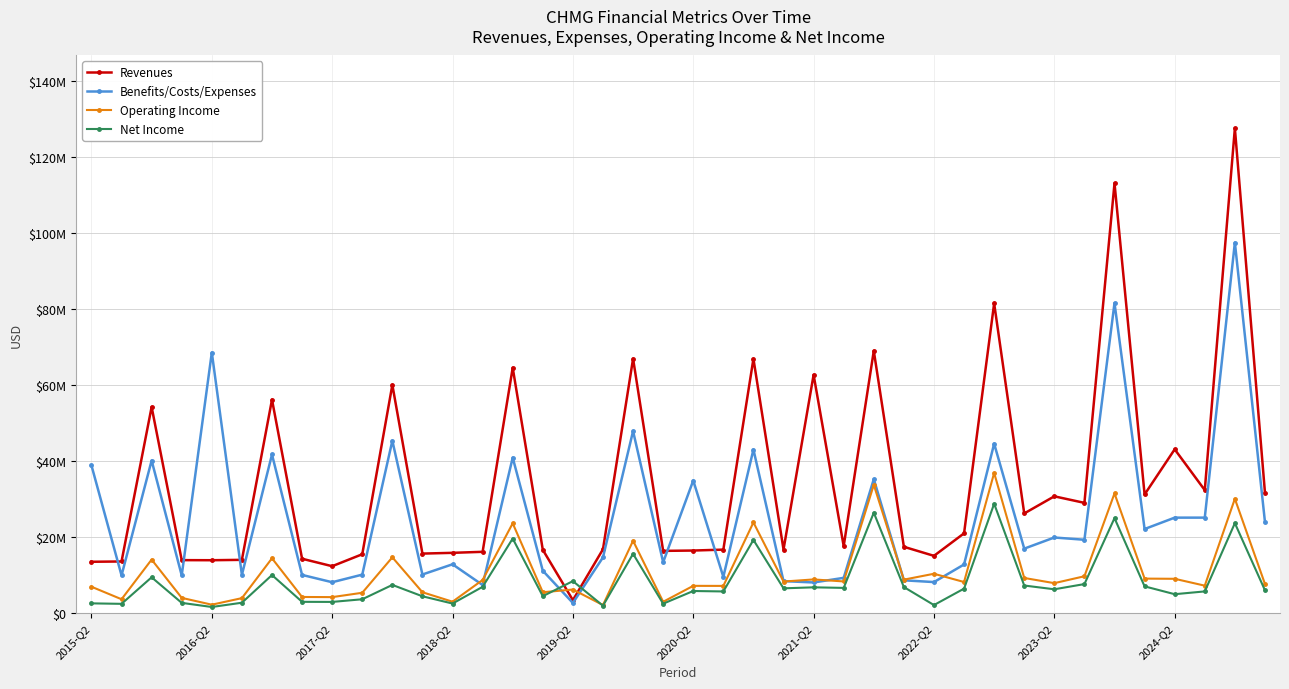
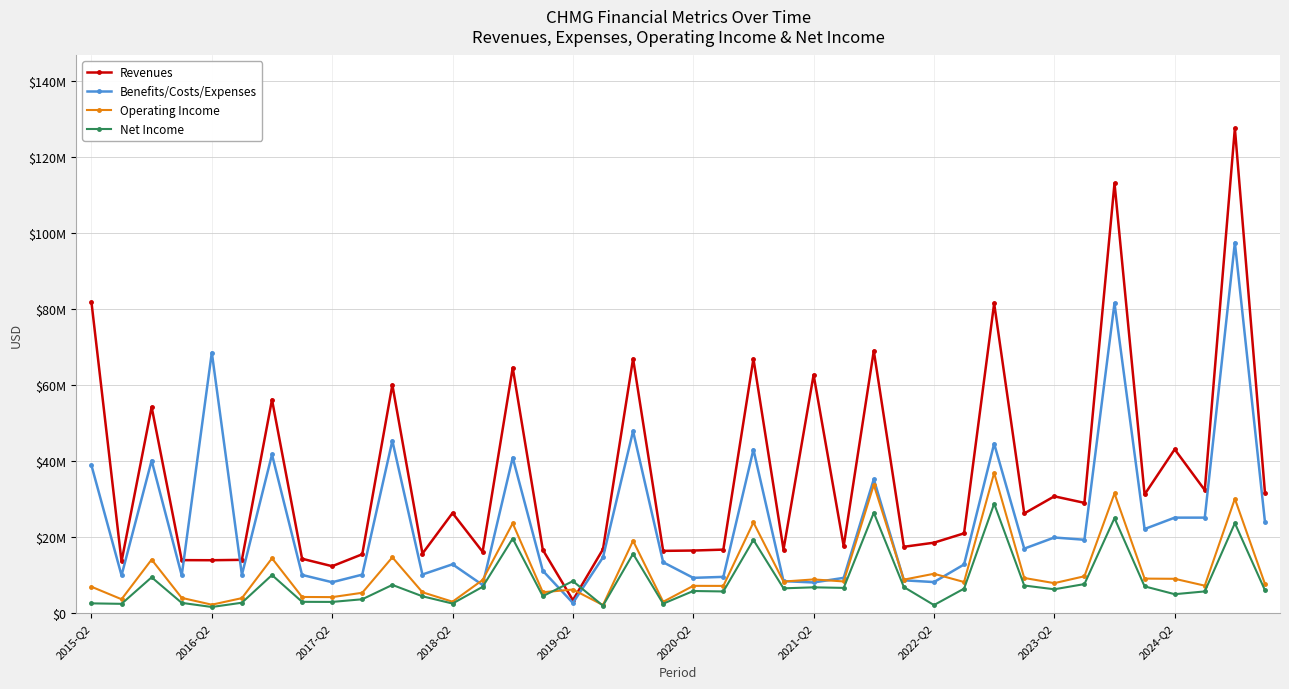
Revenues, 2015-Q2: $14000000 -> $82000000
Revenues, 2018-Q2: $16000000 -> $26000000
Benefits/Costs/Expenses, 2020-Q2: $35000000 -> $9000000
Revenues, 2022-Q2: $15000000 -> $19000000
